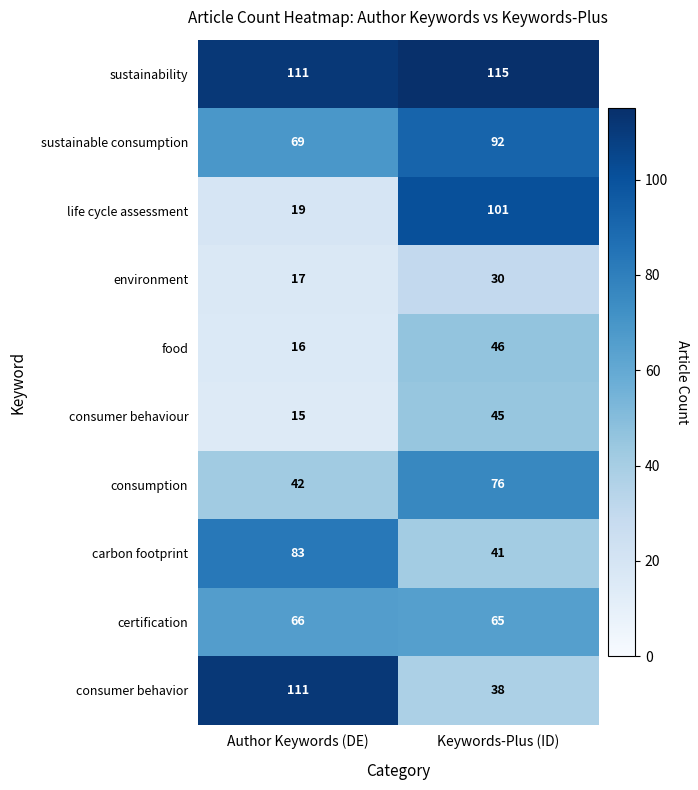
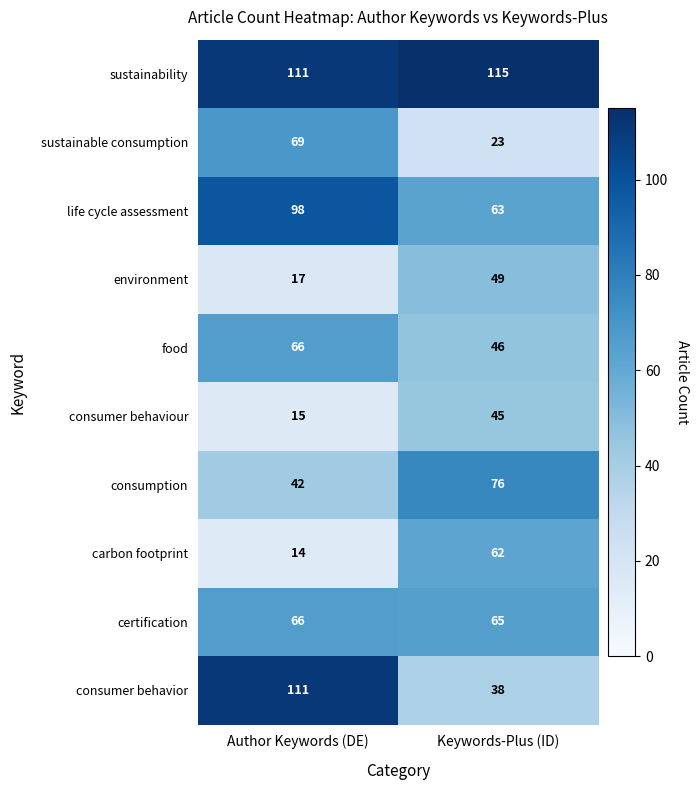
sustainable consumption, Keywords-Plus (ID): 92 -> 23
life cycle assessment, Author Keywords (DE): 19 -> 98
life cycle assessment, Keywords-Plus (ID): 101 -> 63
environment, Keywords-Plus (ID): 30 -> 49
food, Author Keywords (DE): 16 -> 66
carbon footprint, Author Keywords (DE): 83 -> 14
carbon footprint, Keywords-Plus (ID): 41 -> 62
